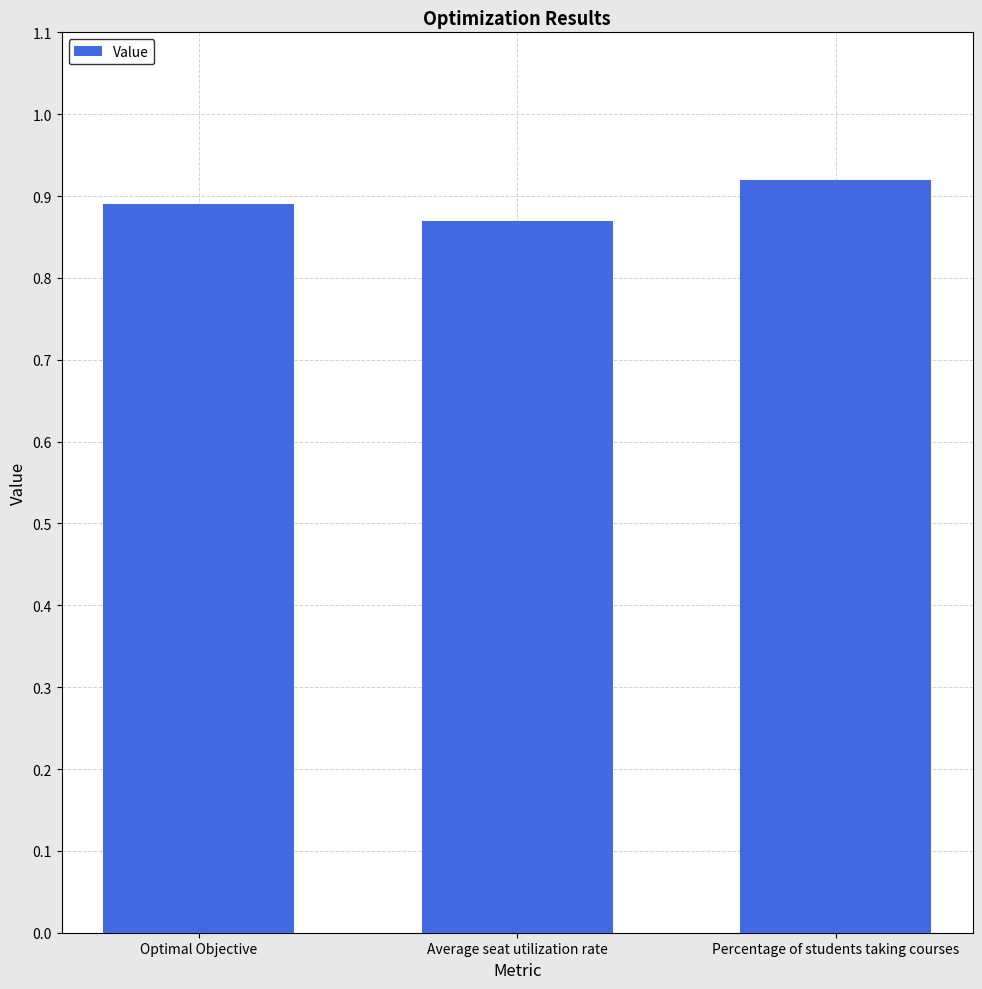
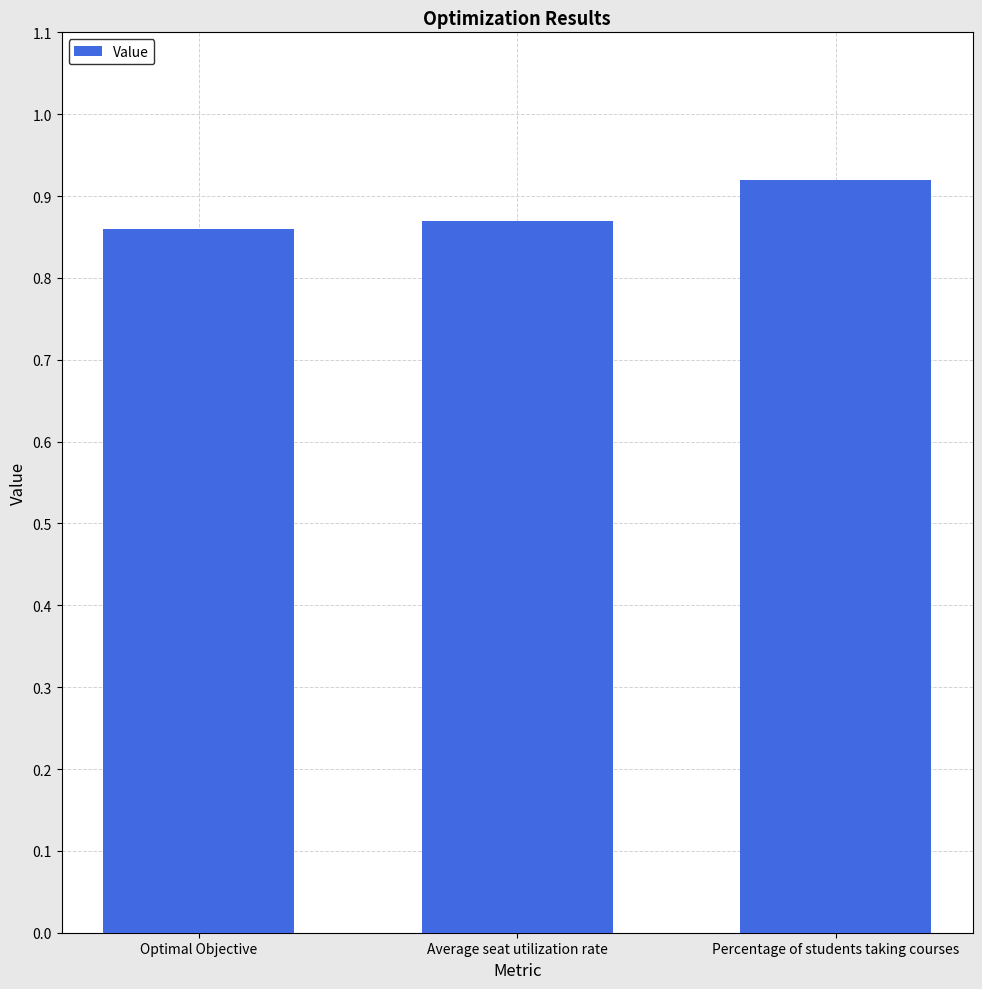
Optimal Objective: 0.89 -> 0.86
